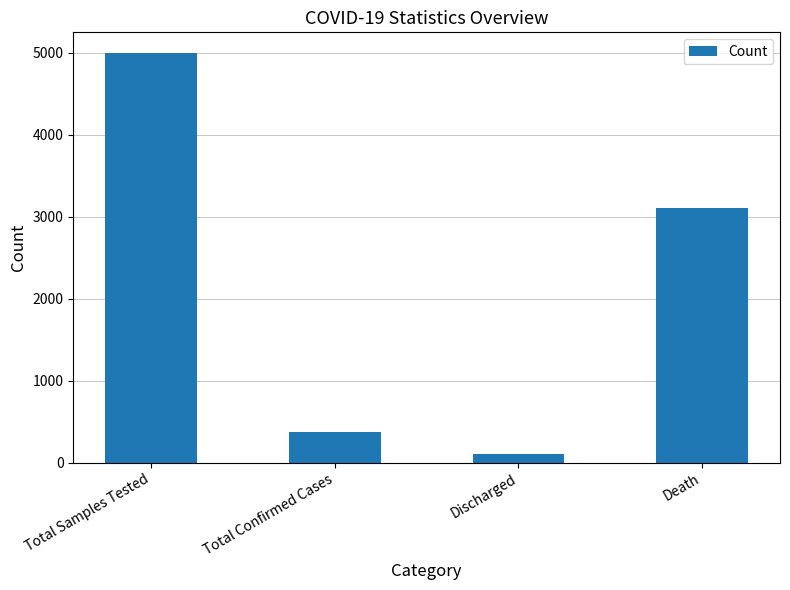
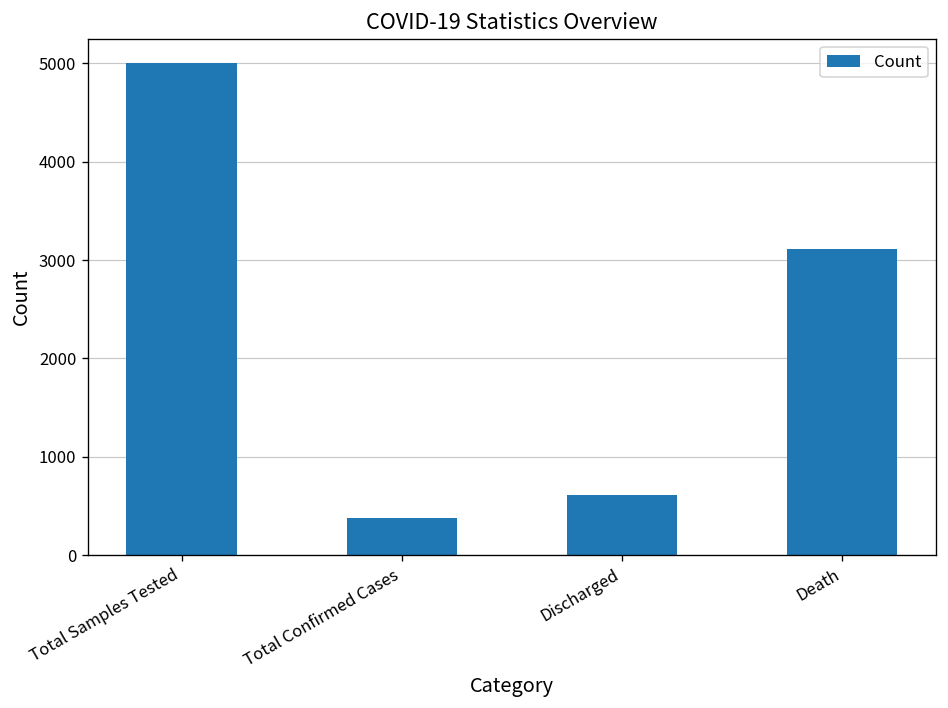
Discharged: 100 -> 600
